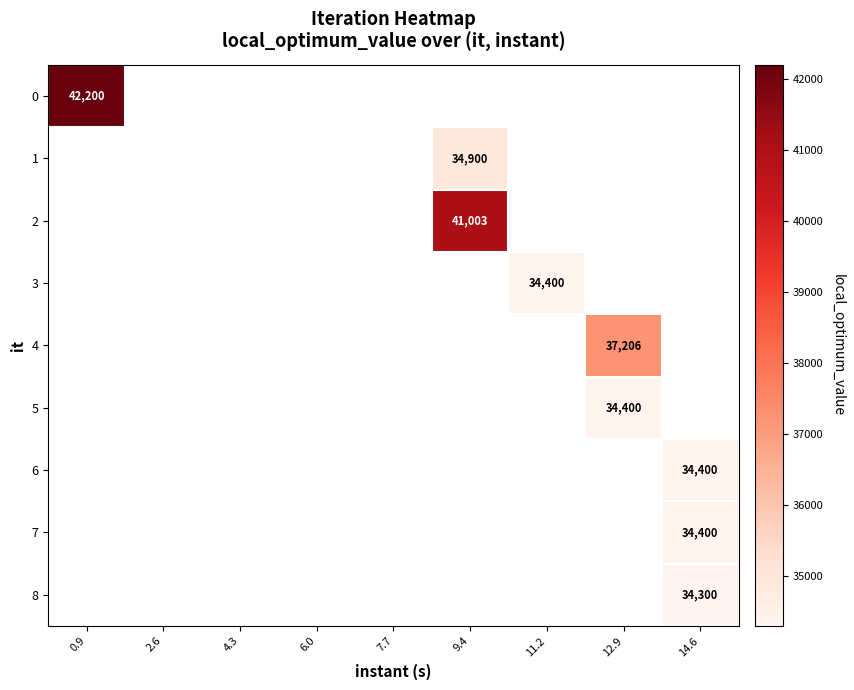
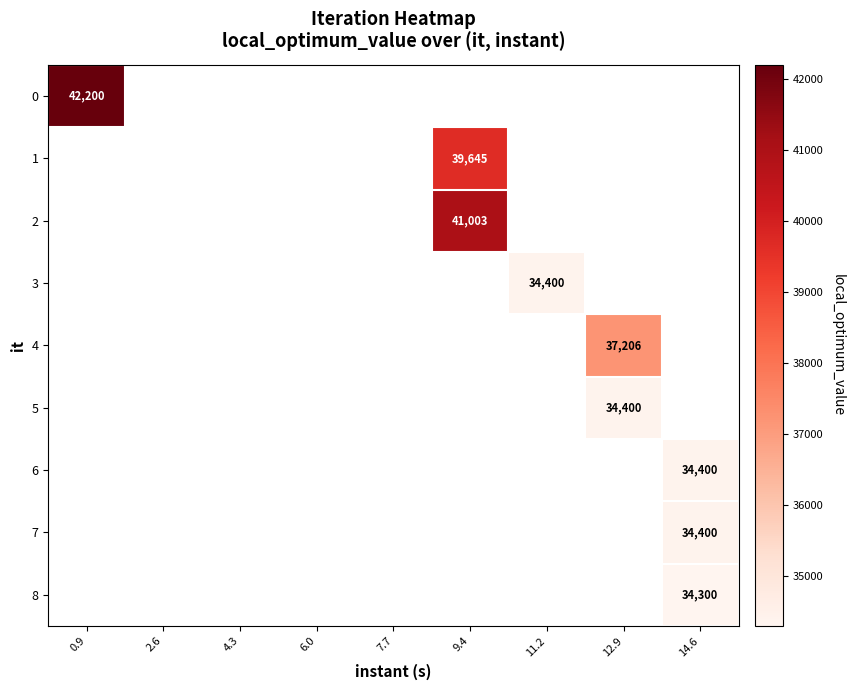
1, 9.4: 34,900 -> 39,645
